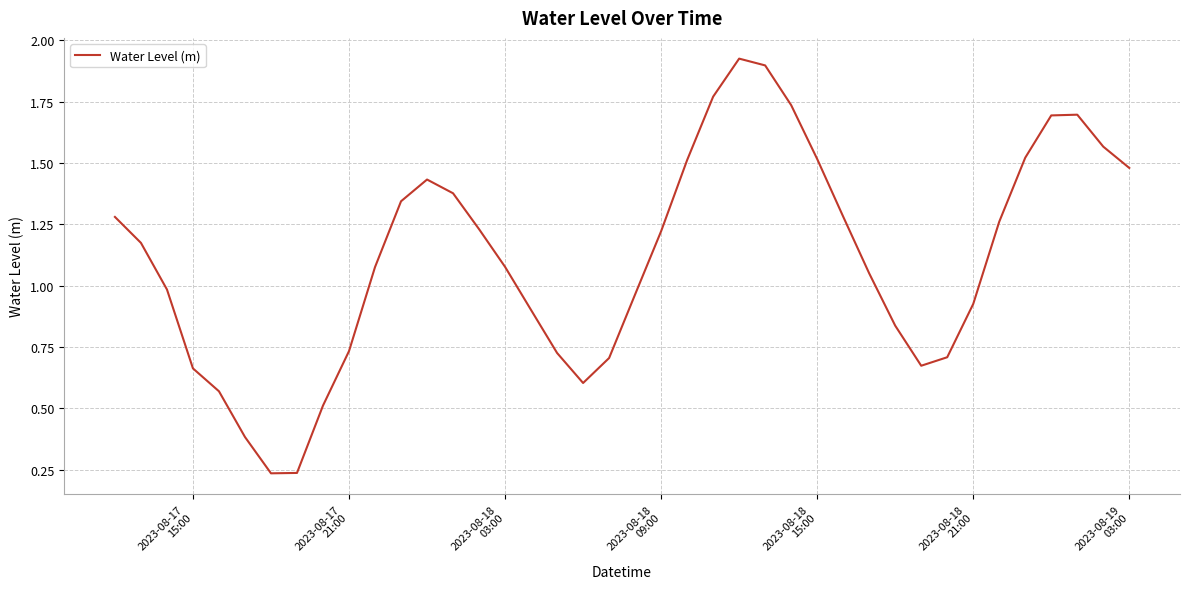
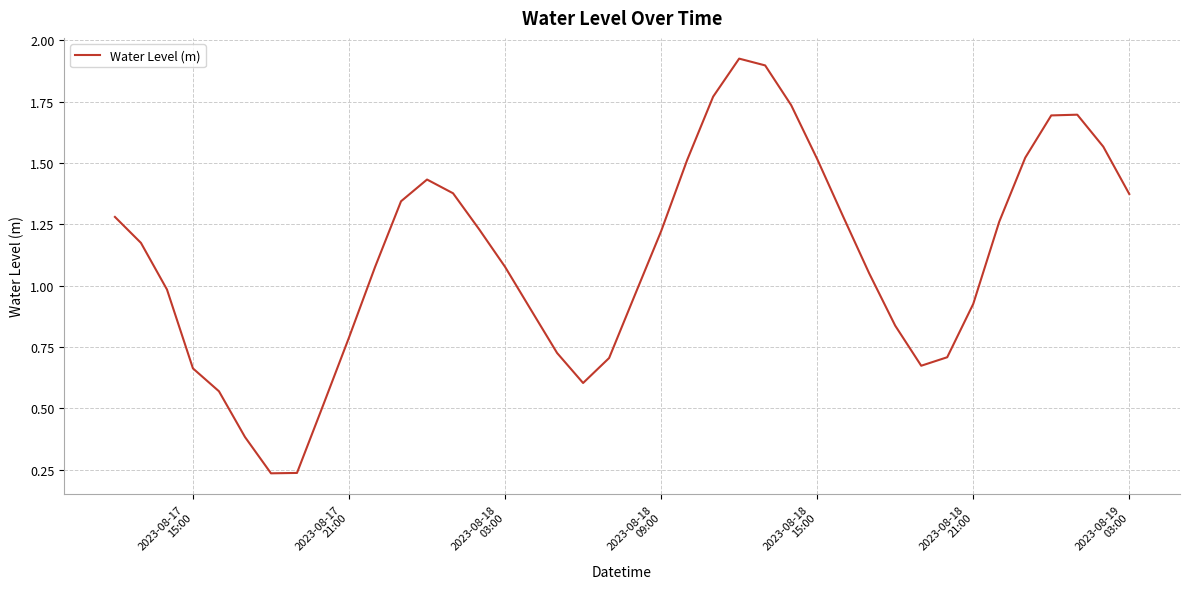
2023-08-17 21:00: 0.73 -> 0.79
2023-08-19 03:00: 1.48 -> 1.37
